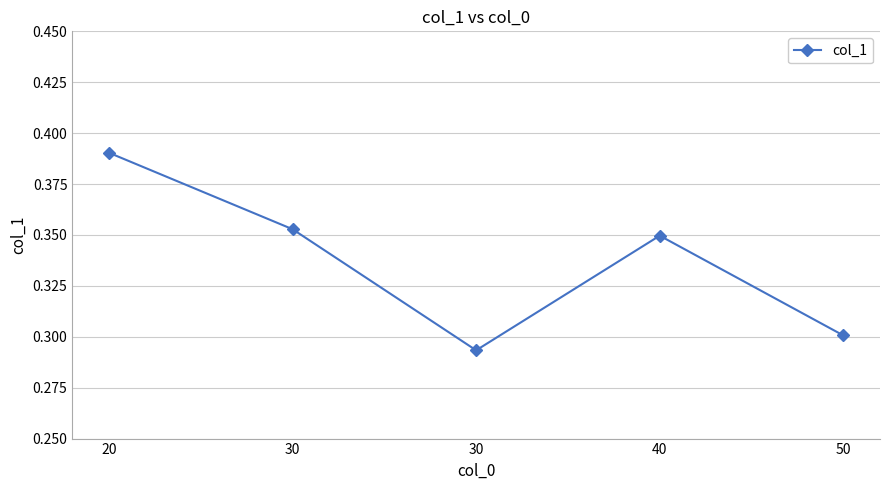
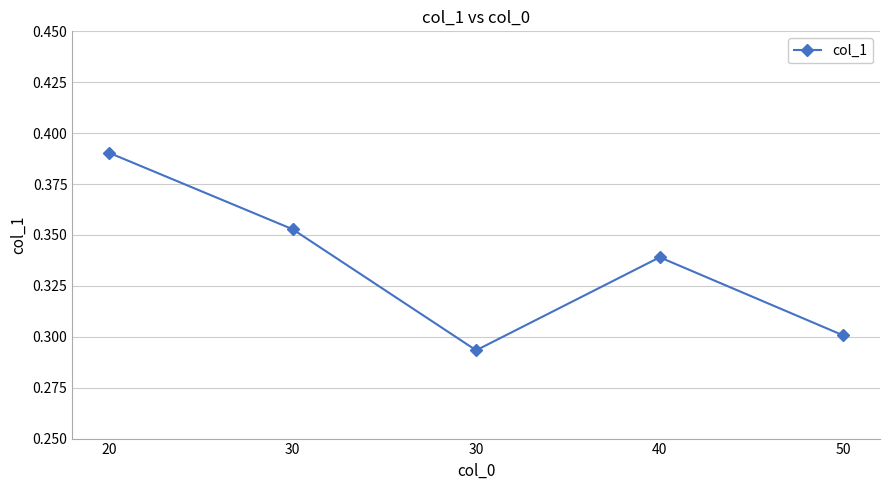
40: 0.350 -> 0.339
